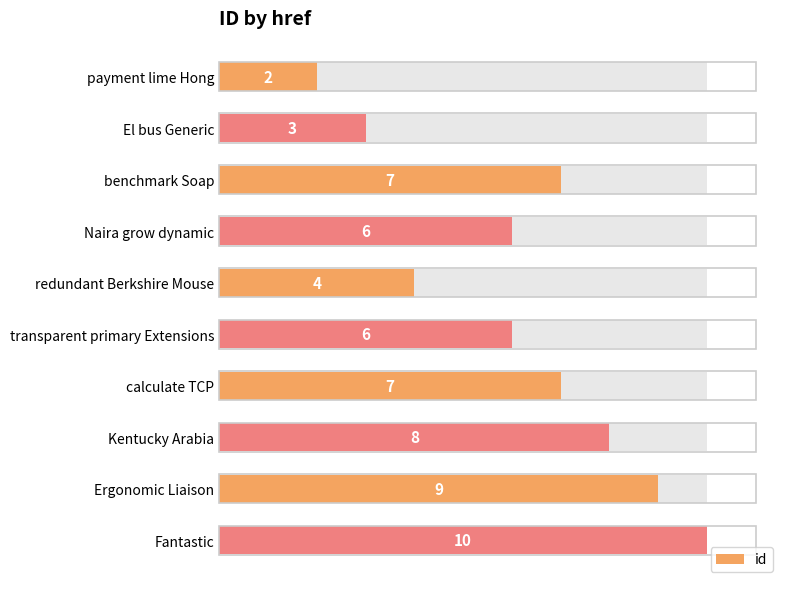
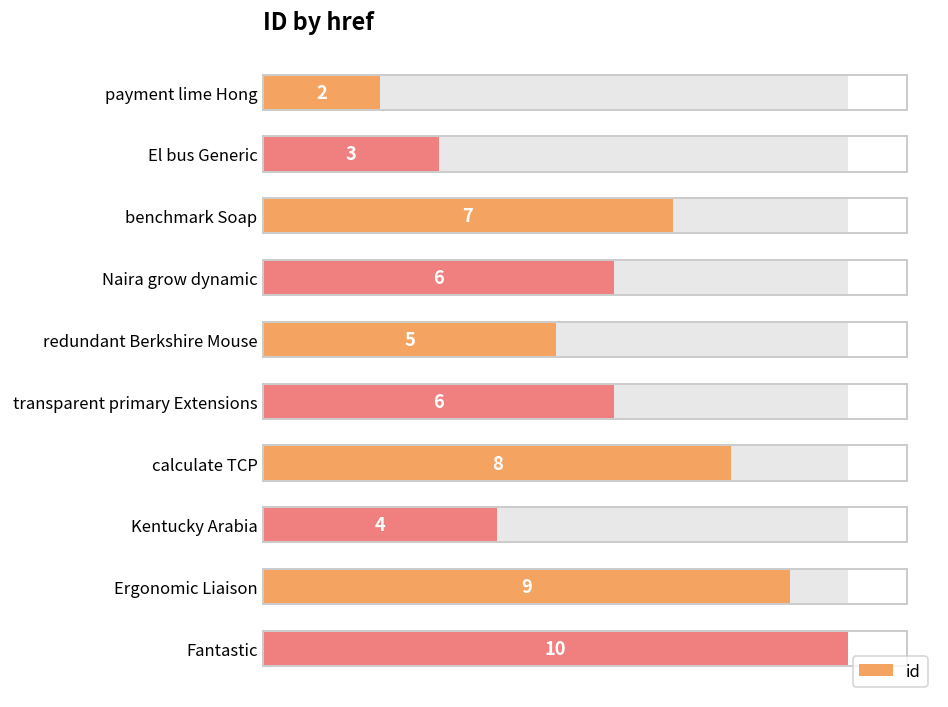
id, redundant Berkshire Mouse: 4 -> 5
id, calculate TCP: 7 -> 8
id, Kentucky Arabia: 8 -> 4
